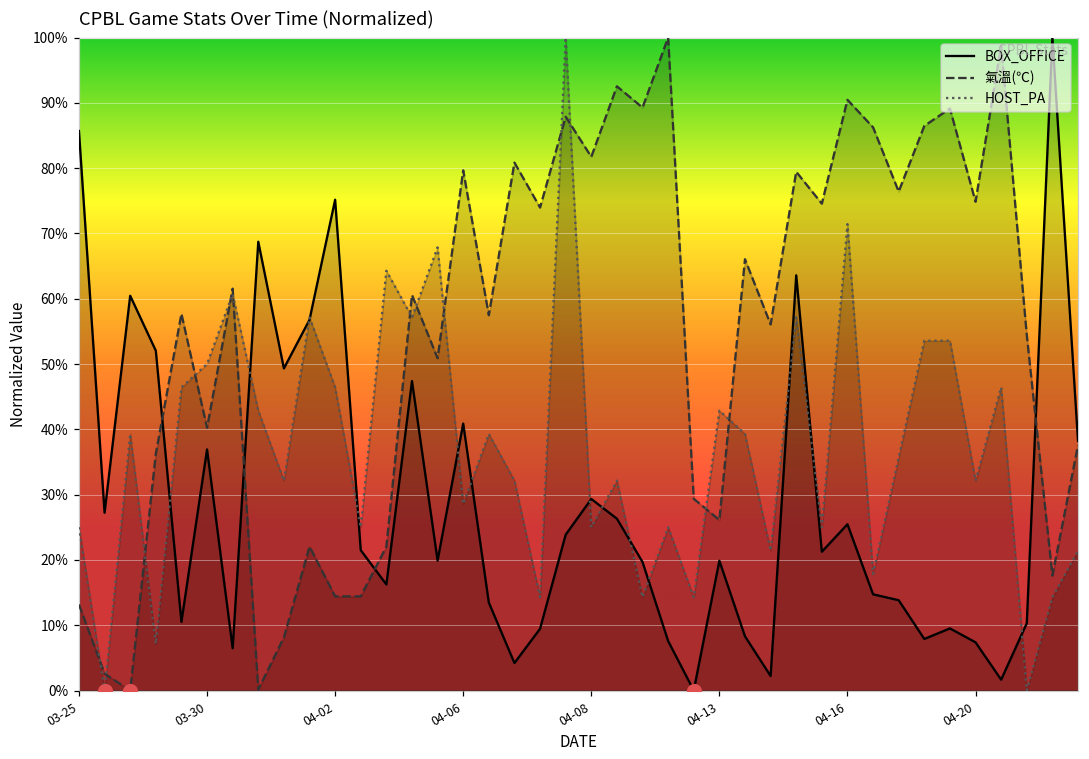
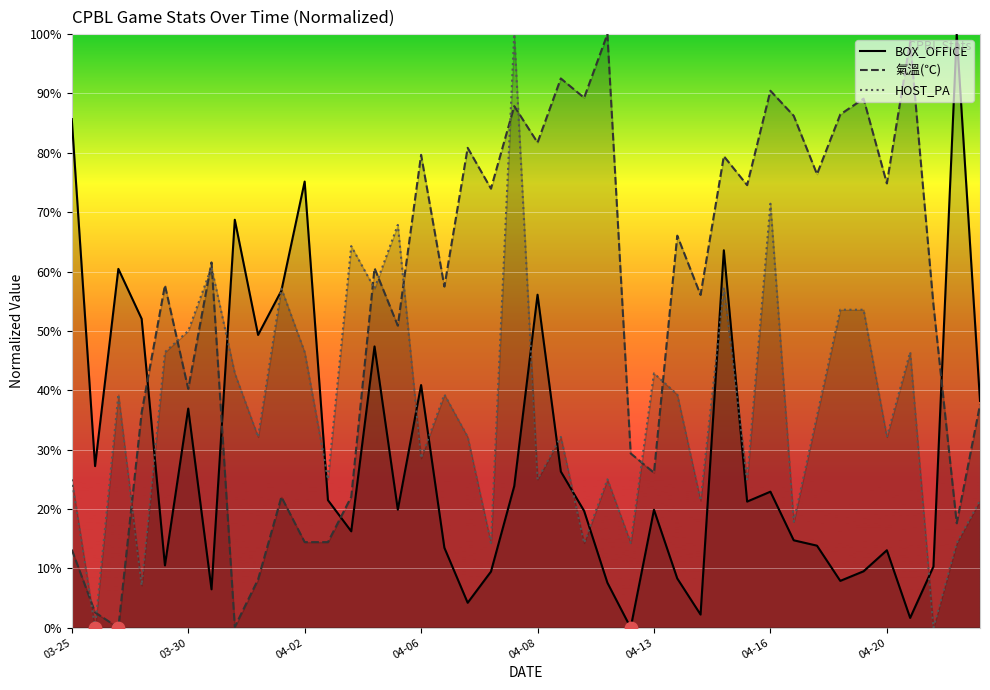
BOX_OFFICE, 04-08: 29% -> 56%
BOX_OFFICE, 04-16: 25% -> 23%
BOX_OFFICE, 04-20: 7% -> 13%
